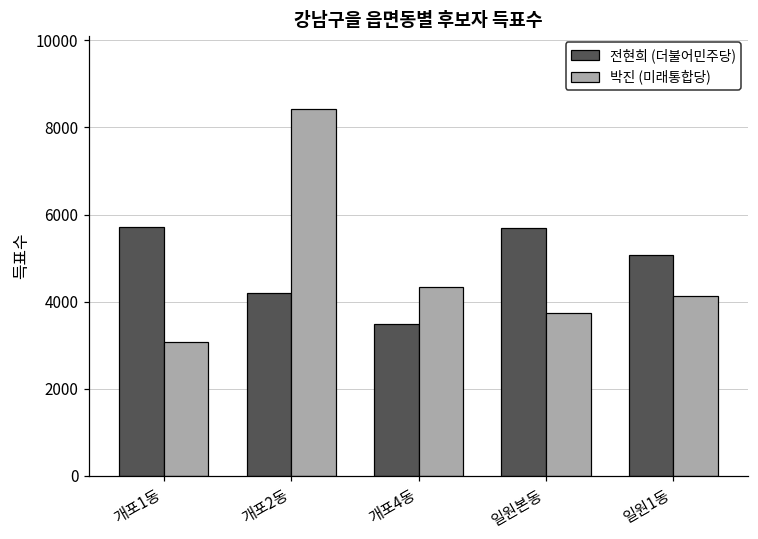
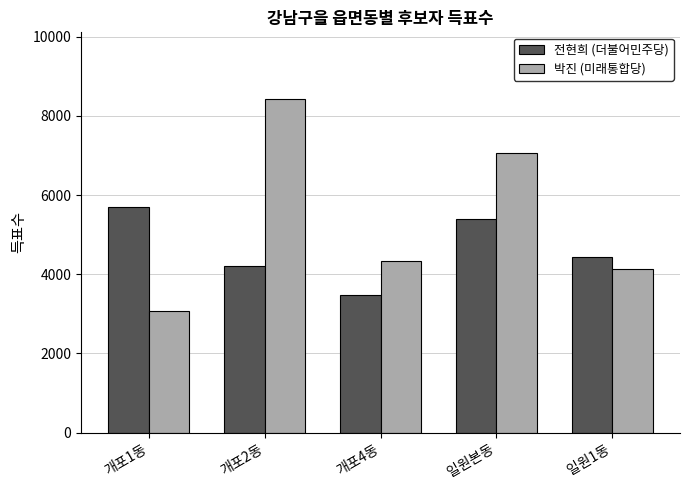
전현희 (더불어민주당), 일원본동: 5700 -> 5400
박진 (미래통합당), 일원본동: 3700 -> 7100
전현희 (더불어민주당), 일원1동: 5100 -> 4400
